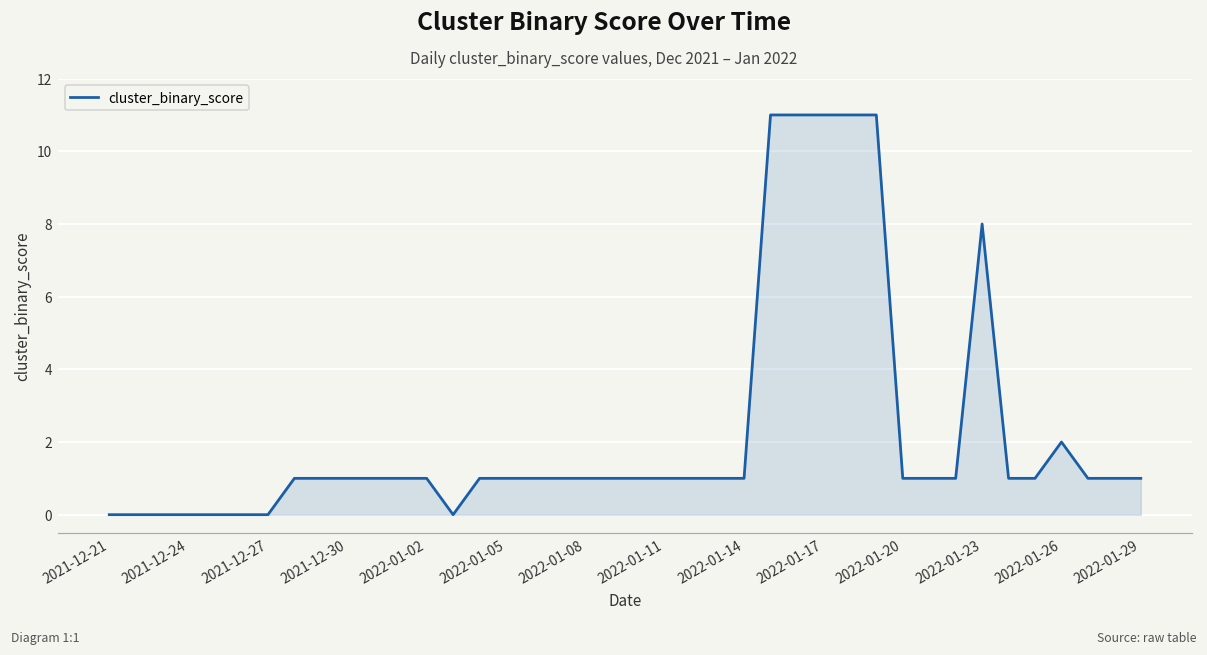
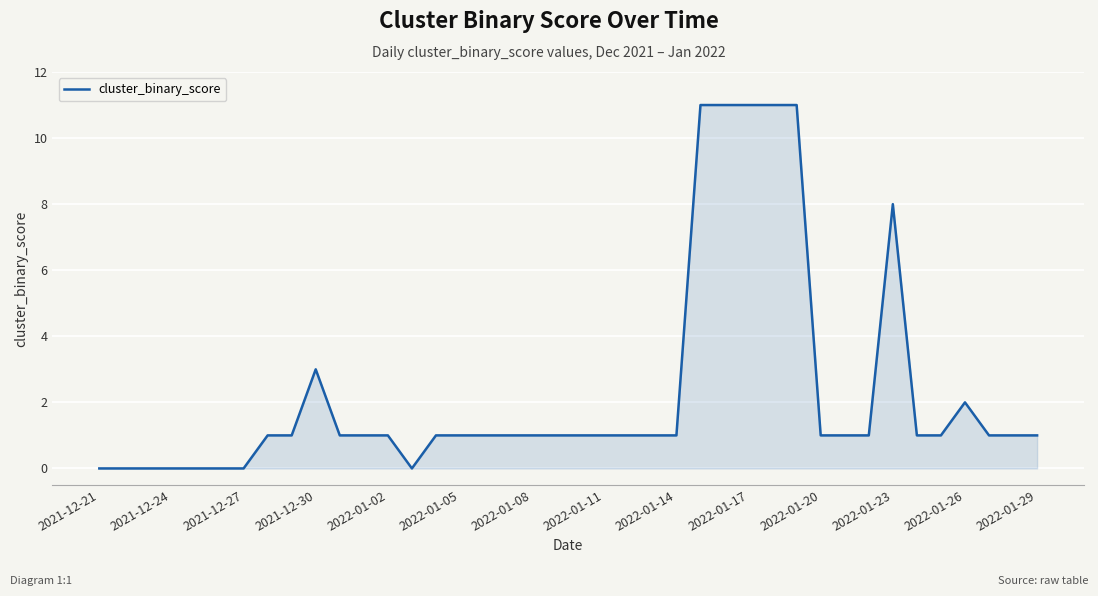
2021-12-30: 1 -> 3
